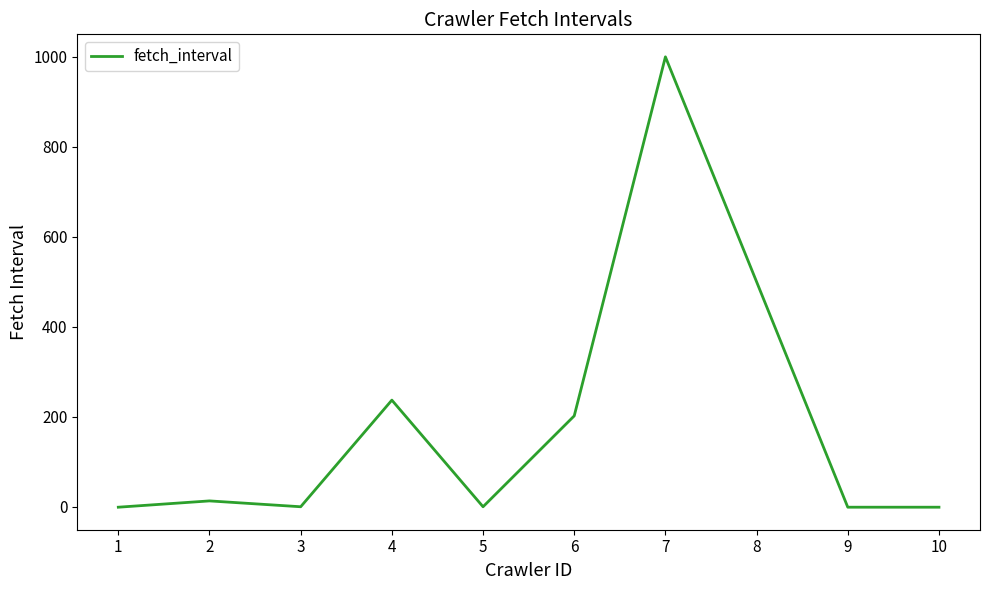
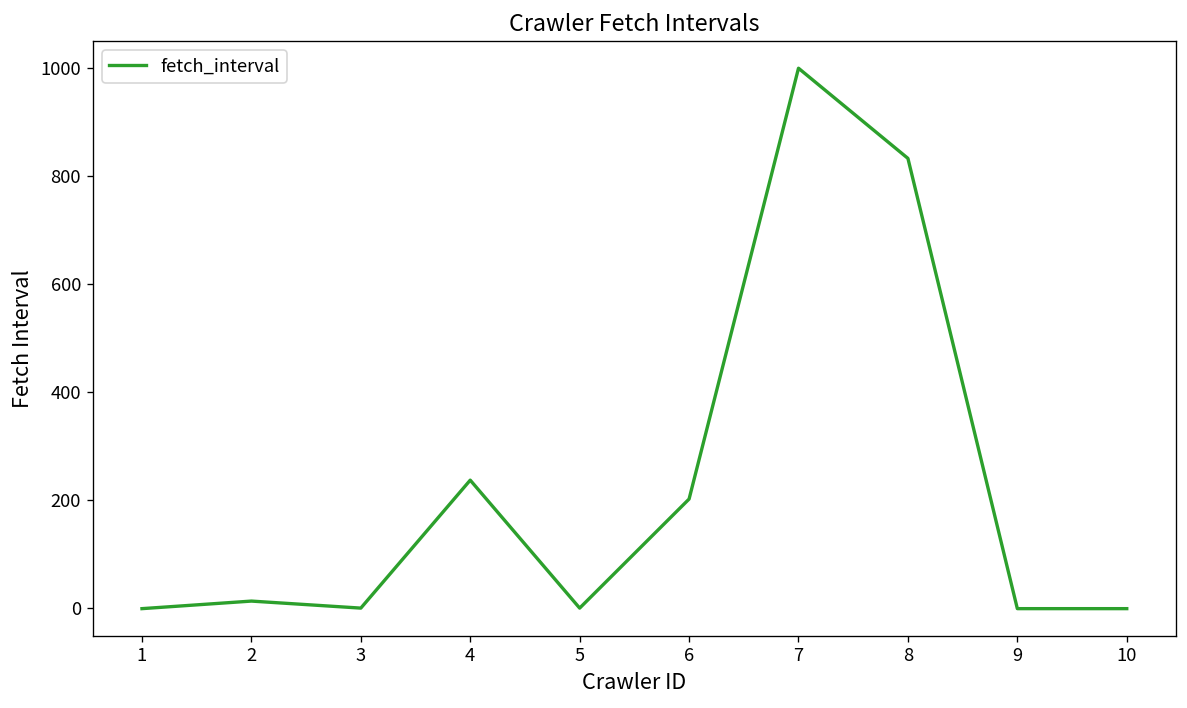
8: 500 -> 830
